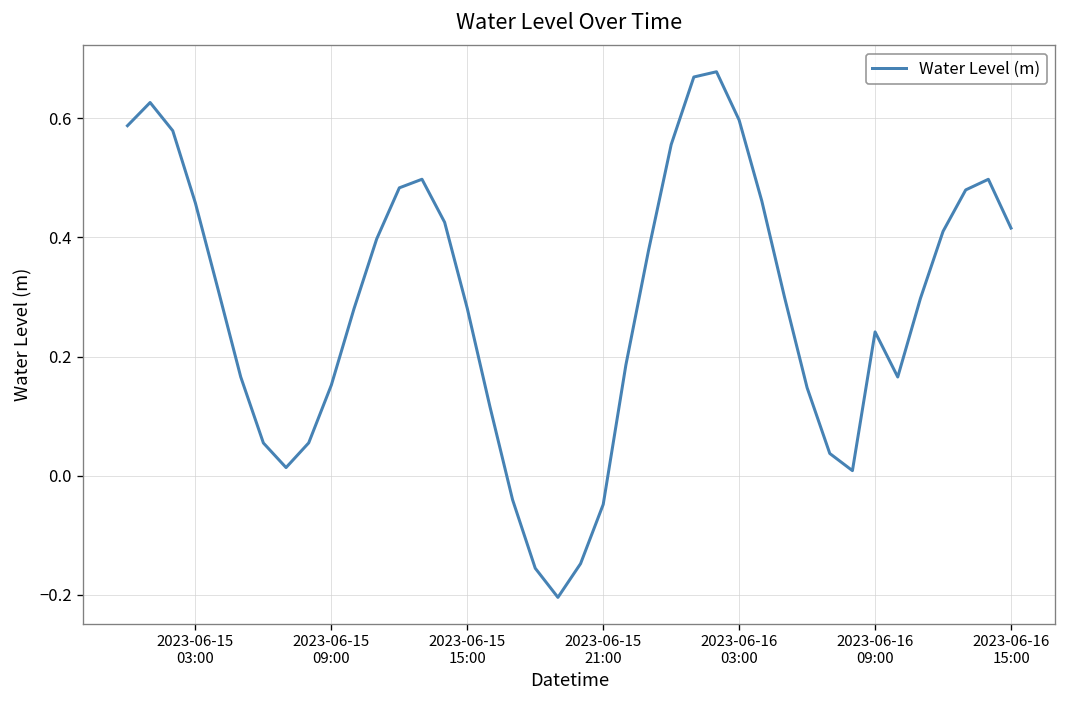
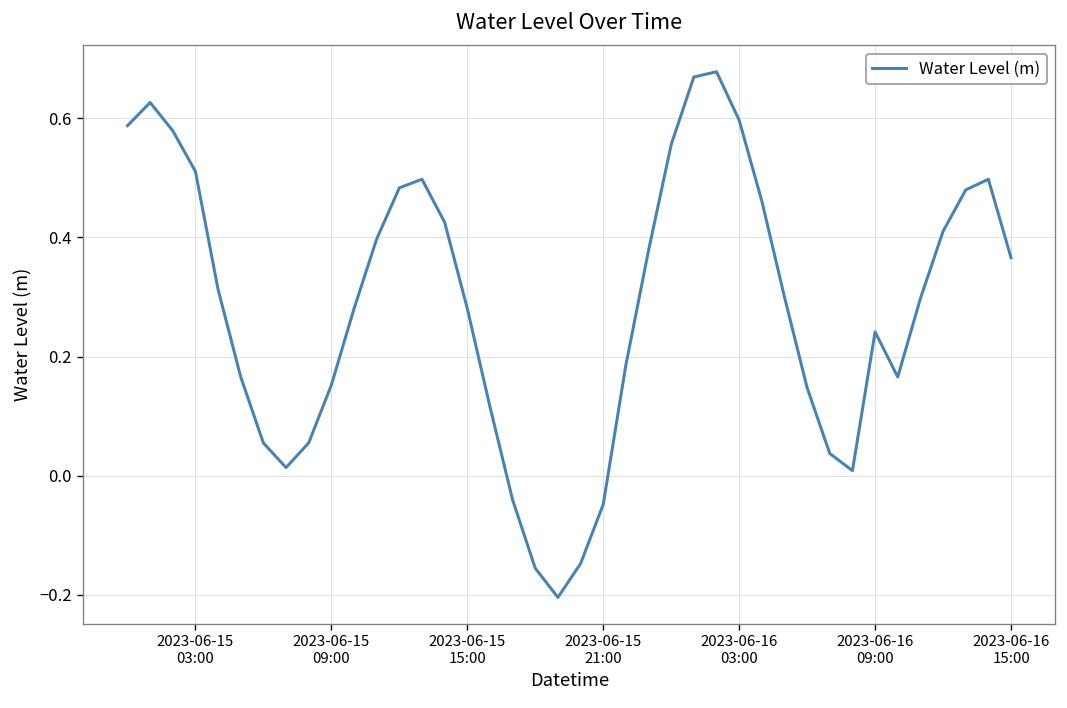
2023-06-15 03:00: 0.46 -> 0.51
2023-06-16 15:00: 0.42 -> 0.37
